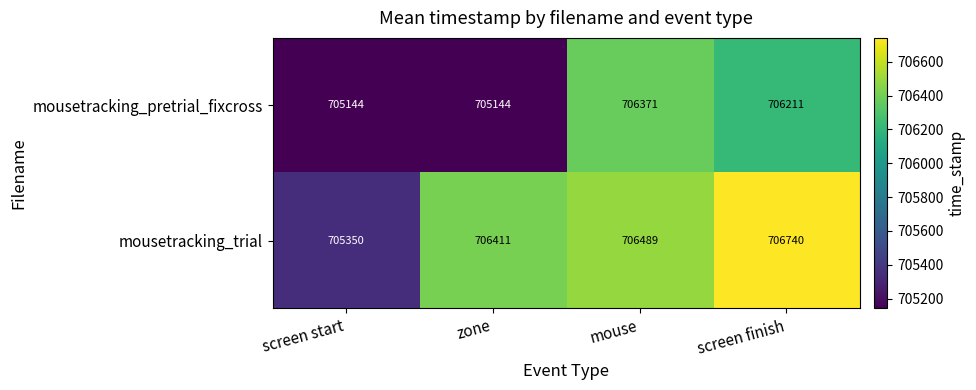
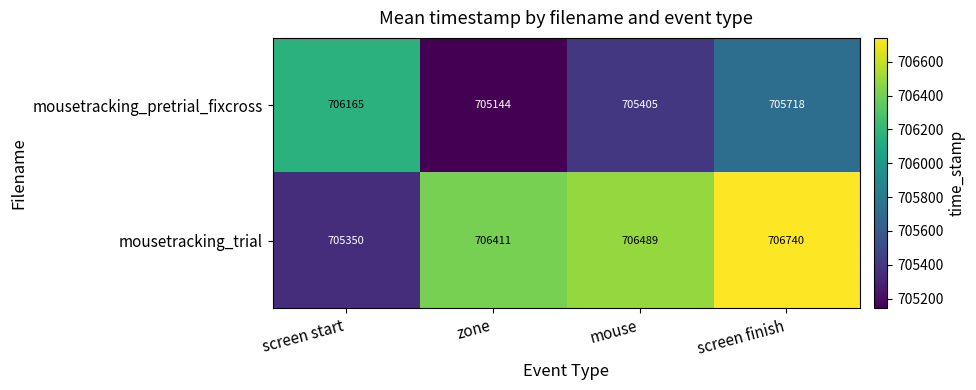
mousetracking_pretrial_fixcross, screen start: 705144 -> 706165
mousetracking_pretrial_fixcross, mouse: 706371 -> 705405
mousetracking_pretrial_fixcross, screen finish: 706211 -> 705718
